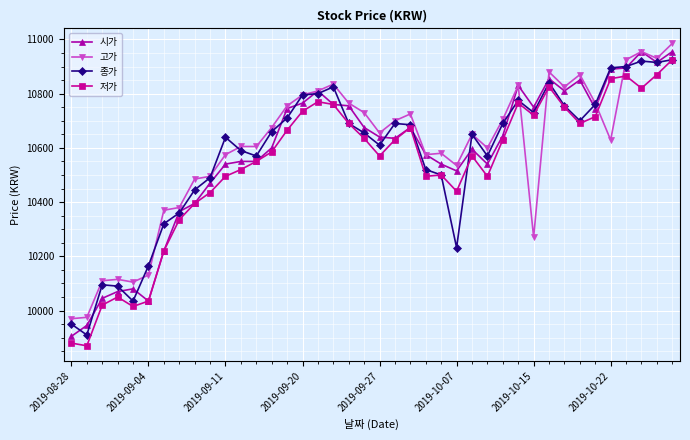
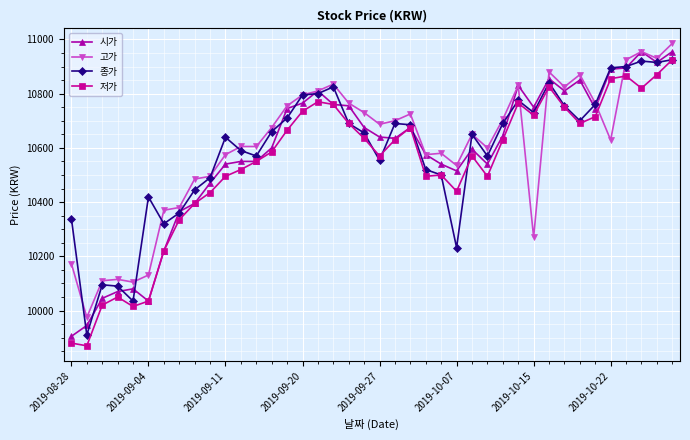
고가, 2019-08-28: 9970 -> 10170
종가, 2019-08-28: 9950 -> 10340
종가, 2019-09-04: 10170 -> 10420
고가, 2019-09-27: 10660 -> 10690
종가, 2019-09-27: 10610 -> 10550
